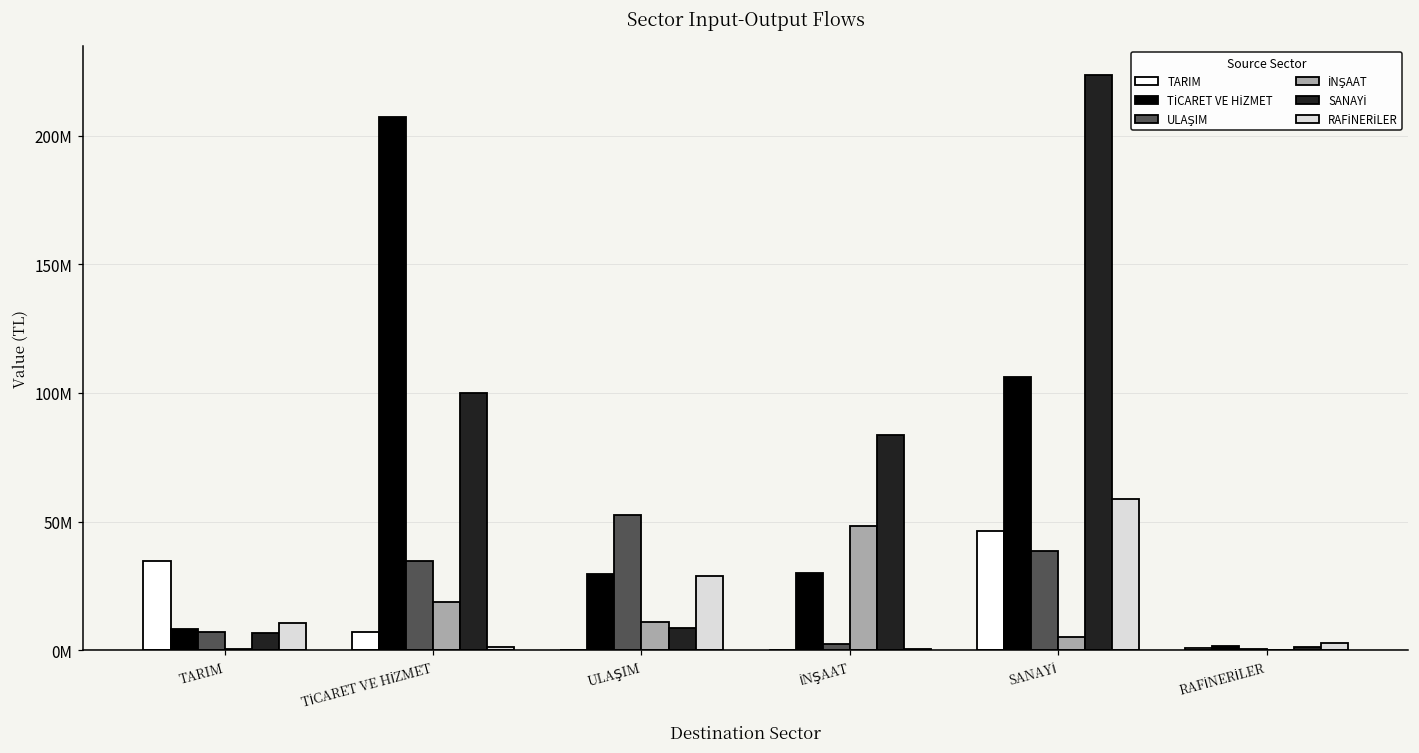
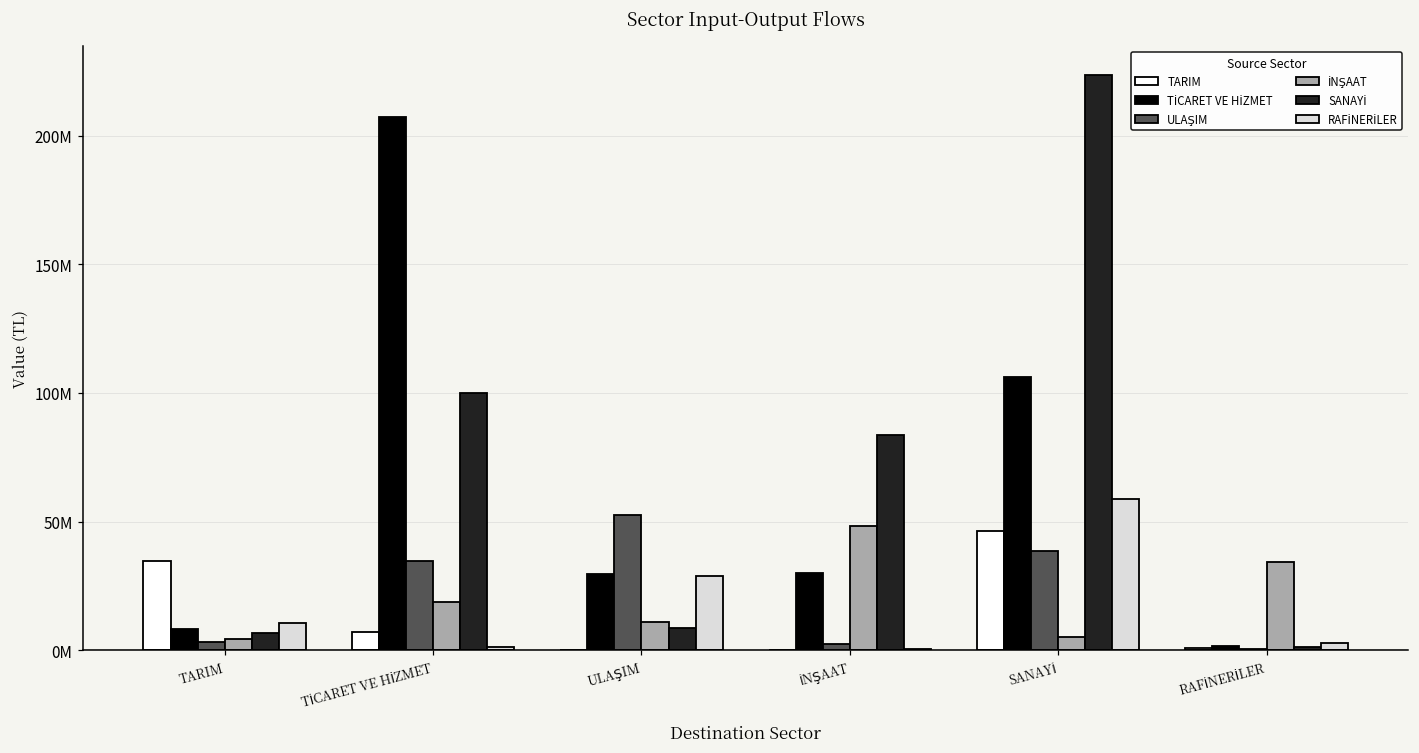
ULAŞIM, TARIM: 7000000 -> 3000000
İNŞAAT, TARIM: 1000000 -> 4000000
İNŞAAT, RAFİNERİLER: 0 -> 34000000
